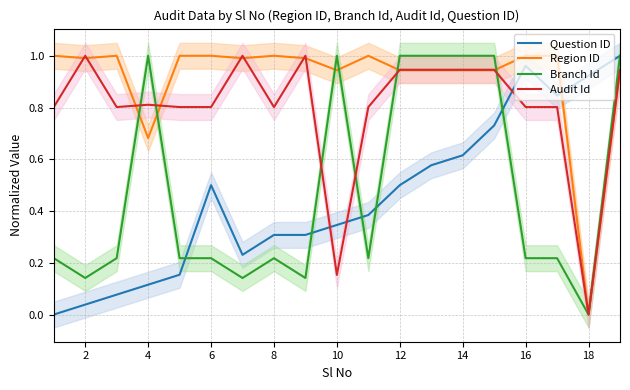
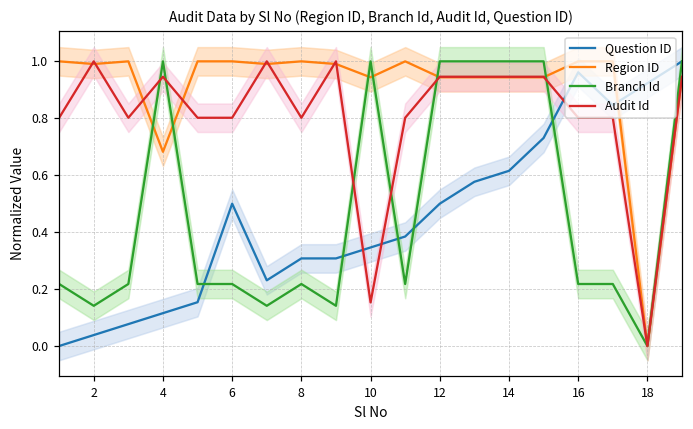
Audit Id, 4: 0.81 -> 0.95
